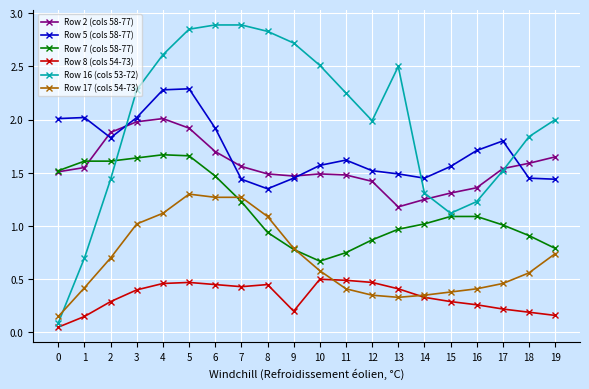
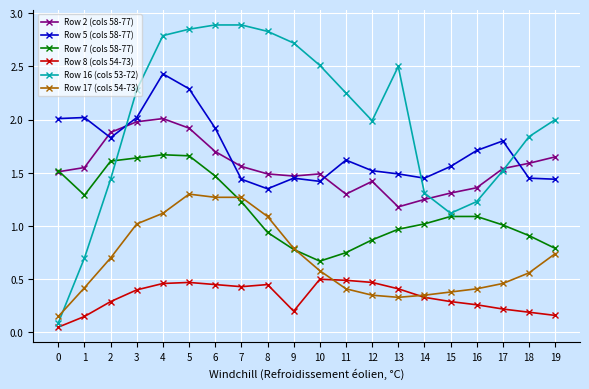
Row 7 (cols 58-77), 1: 1.61 -> 1.29
Row 5 (cols 58-77), 4: 2.28 -> 2.43
Row 16 (cols 53-72), 4: 2.61 -> 2.79
Row 5 (cols 58-77), 10: 1.57 -> 1.42
Row 2 (cols 58-77), 11: 1.48 -> 1.30
